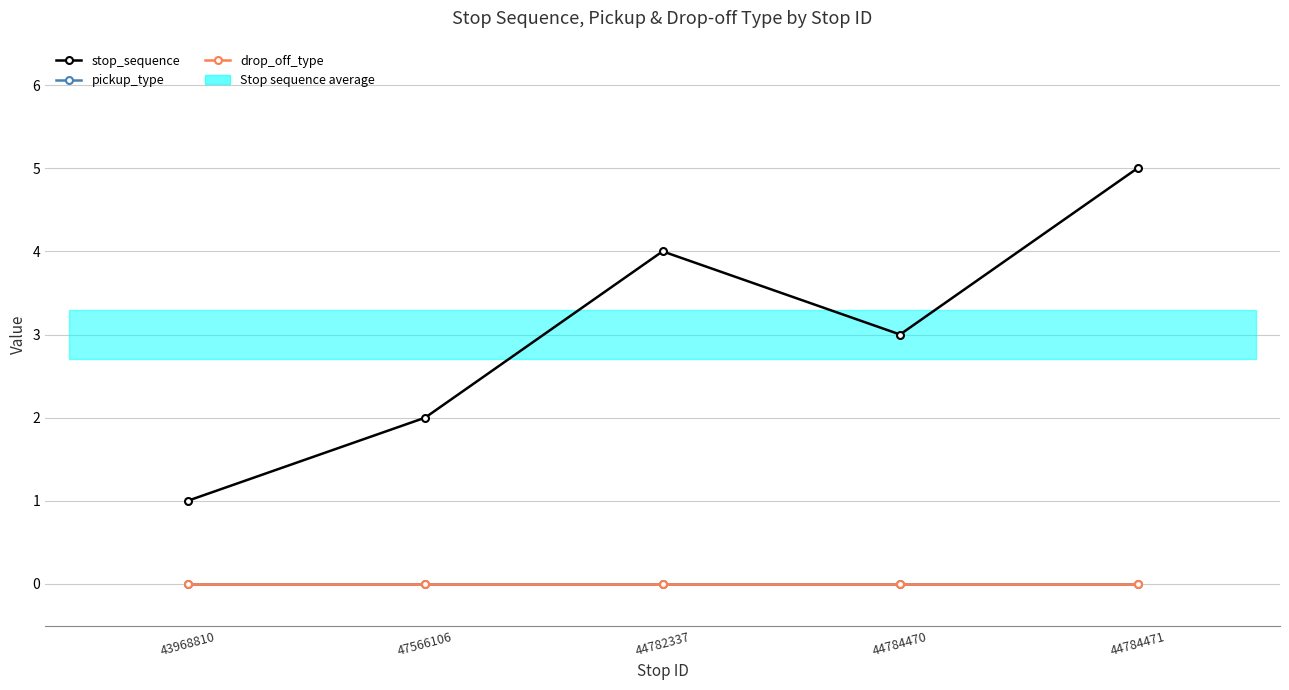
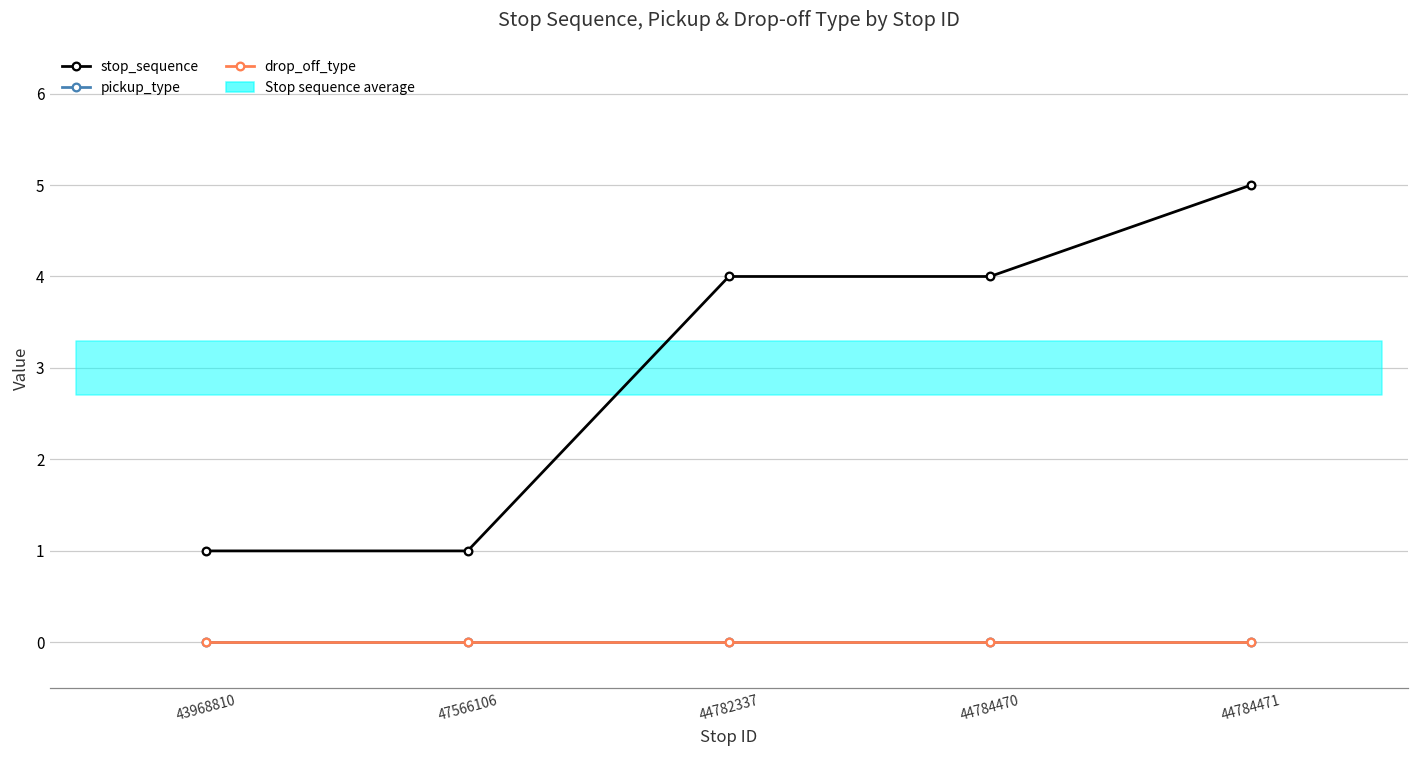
stop_sequence, 47566106: 2 -> 1
stop_sequence, 44784470: 3 -> 4
